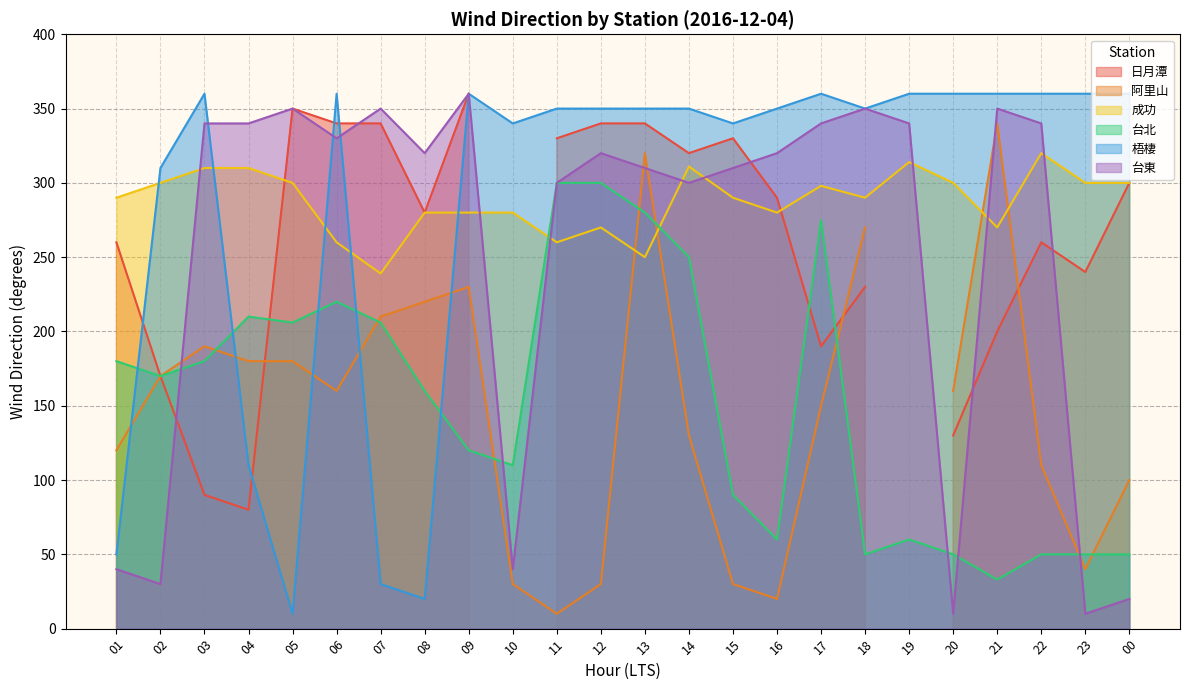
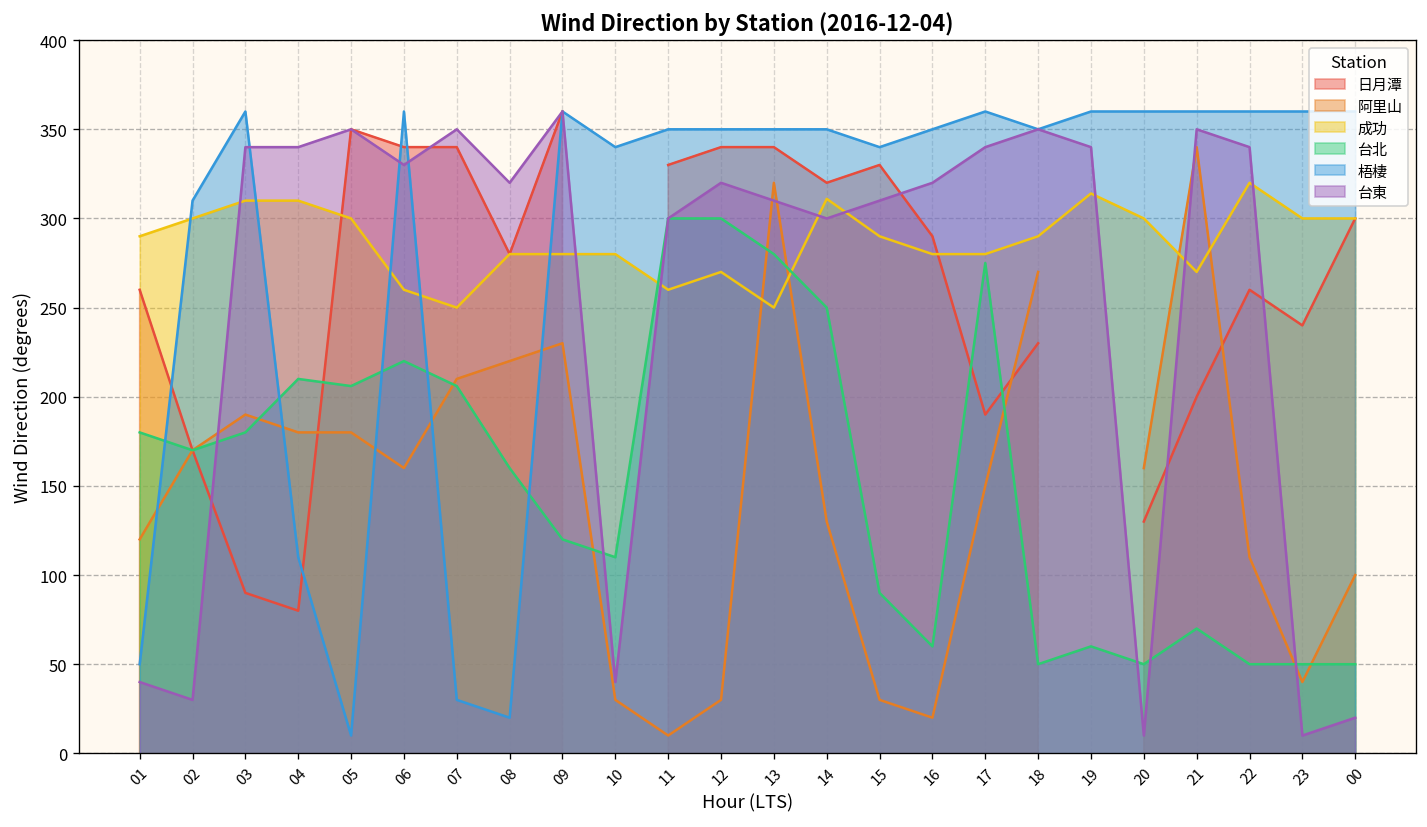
成功, 07: 239 -> 250
成功, 17: 298 -> 280
台北, 21: 33 -> 70
